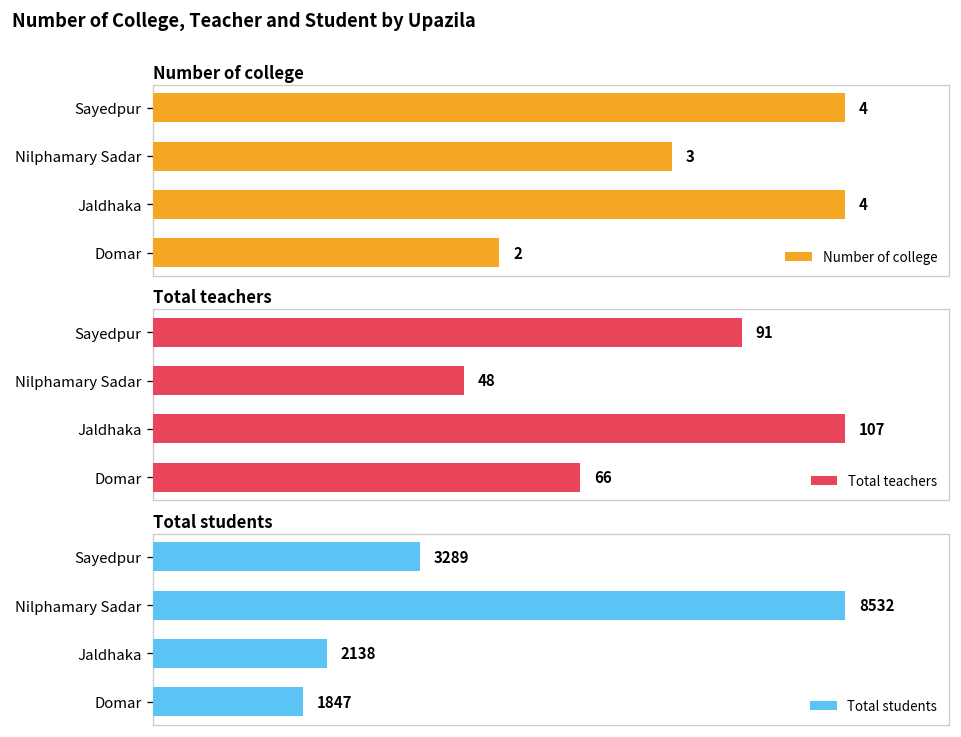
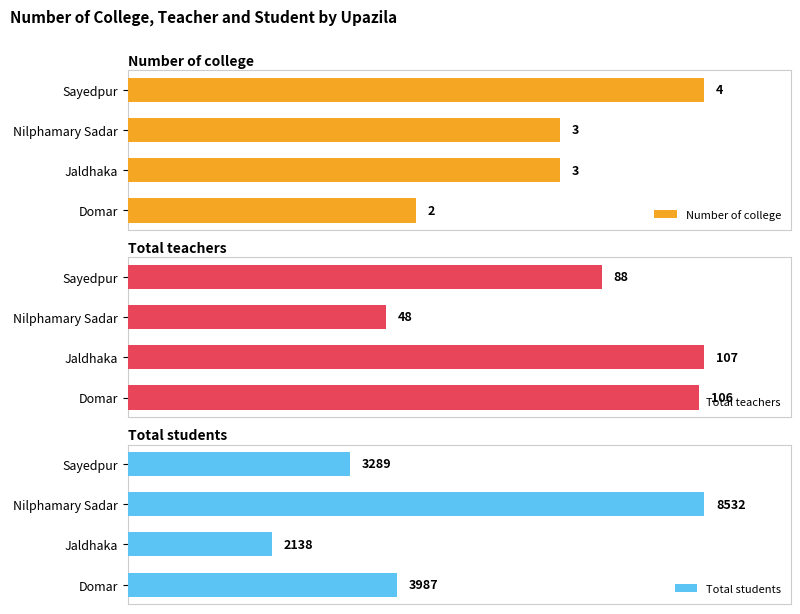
Number of college, Jaldhaka: 4 -> 3
Total teachers, Sayedpur: 91 -> 88
Total teachers, Domar: 66 -> 106
Total students, Domar: 1847 -> 3987
